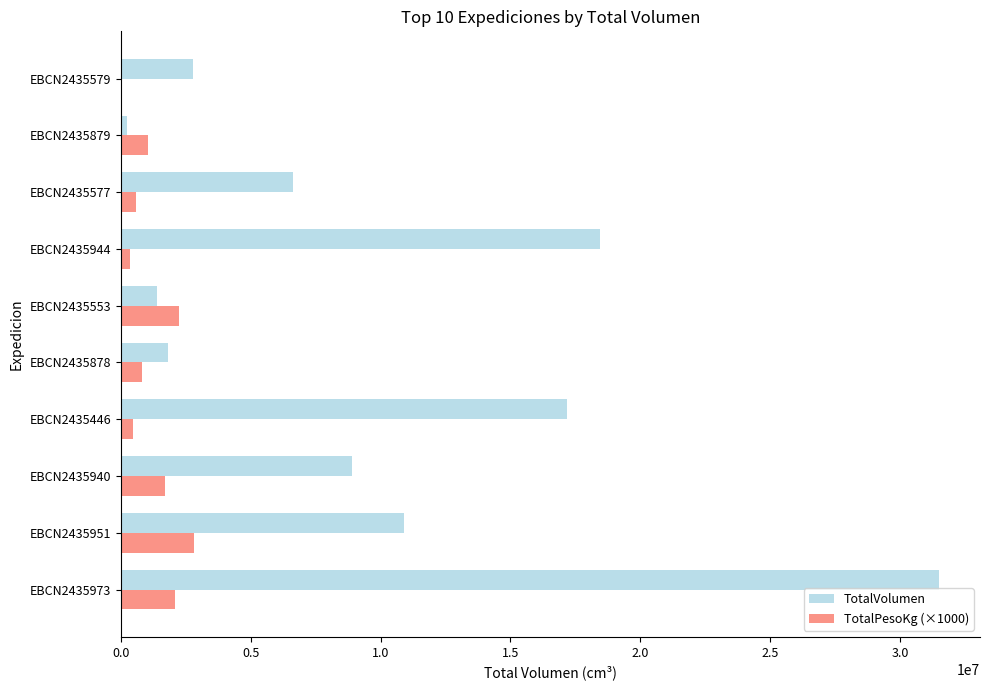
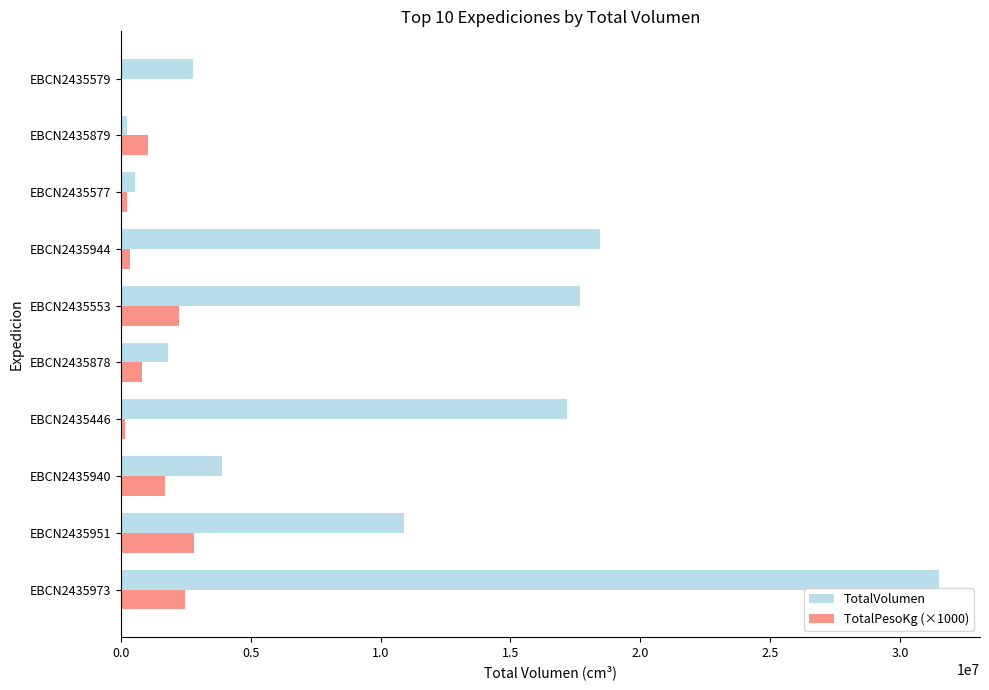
TotalVolumen, EBCN2435577: 6600000 -> 600000
TotalPesoKg (×1000), EBCN2435577: 600000 -> 200000
TotalVolumen, EBCN2435553: 1400000 -> 17700000
TotalPesoKg (×1000), EBCN2435446: 500000 -> 200000
TotalVolumen, EBCN2435940: 8900000 -> 3900000
TotalPesoKg (×1000), EBCN2435973: 2100000 -> 2500000
